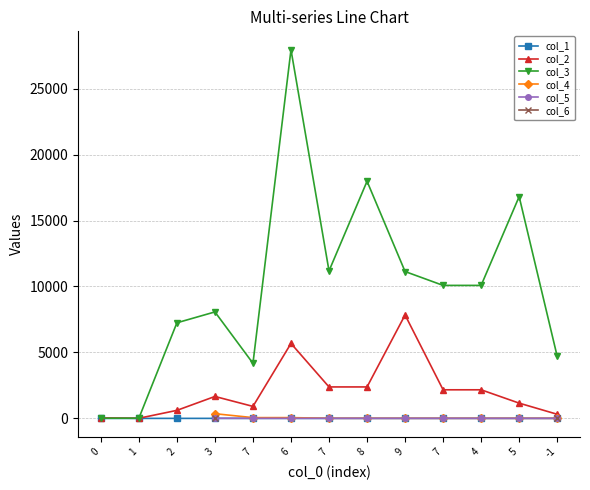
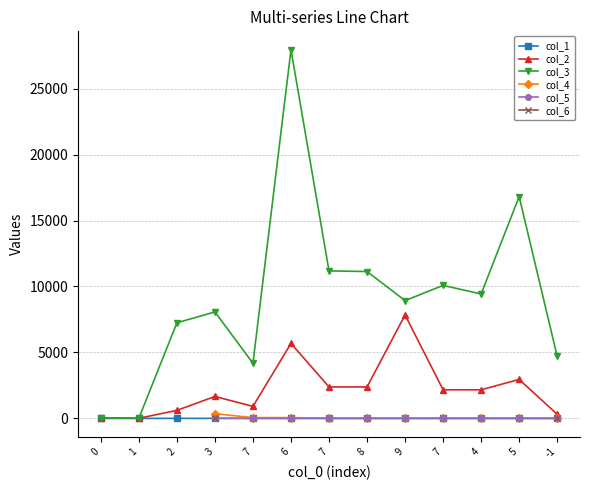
col_3, 8: 18000 -> 11100
col_3, 9: 11100 -> 8900
col_3, 4: 10100 -> 9400
col_2, 5: 1200 -> 3000
